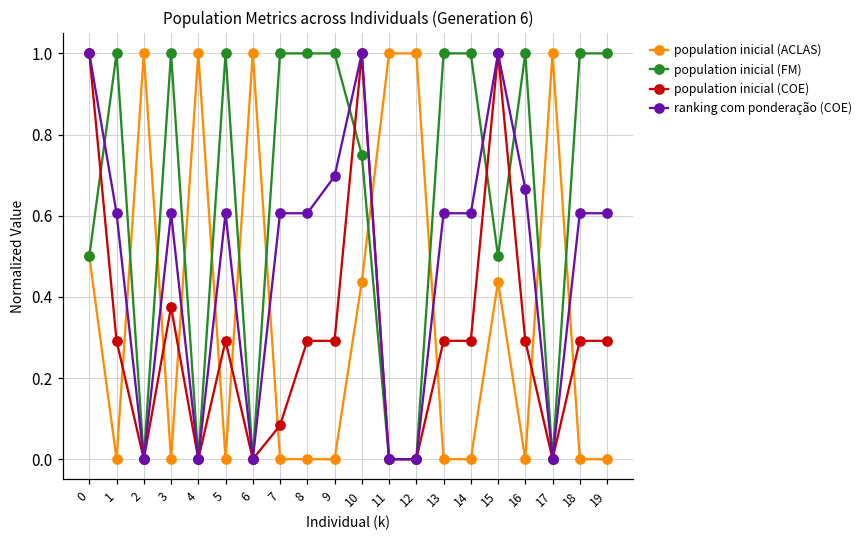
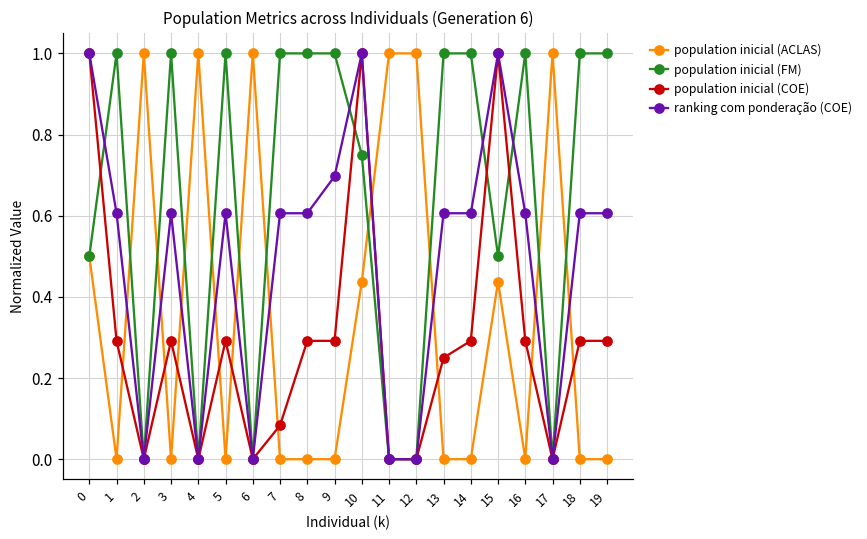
population inicial (COE), 3: 0.38 -> 0.29
population inicial (COE), 13: 0.29 -> 0.25
ranking com ponderação (COE), 16: 0.67 -> 0.61
